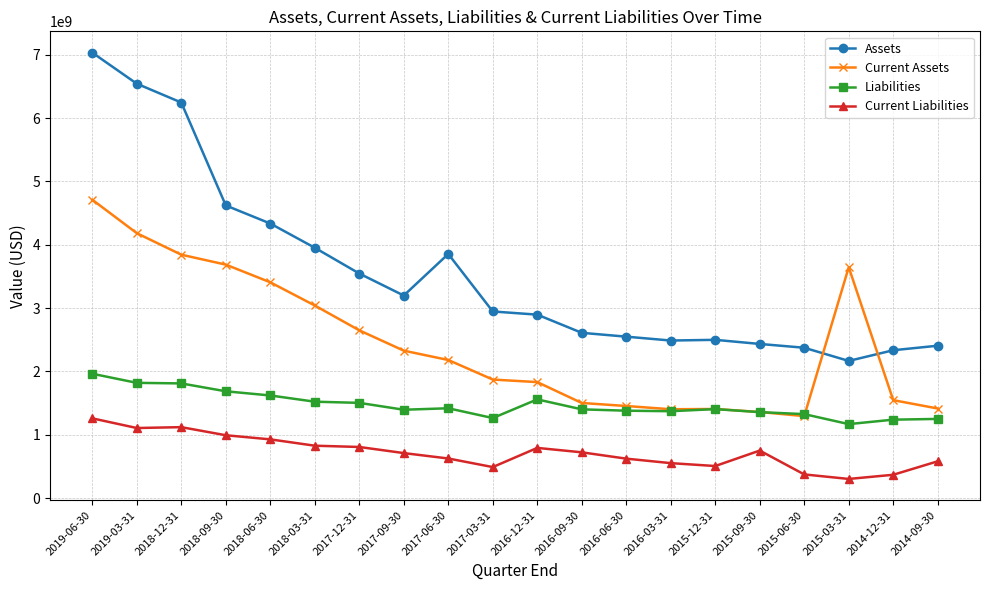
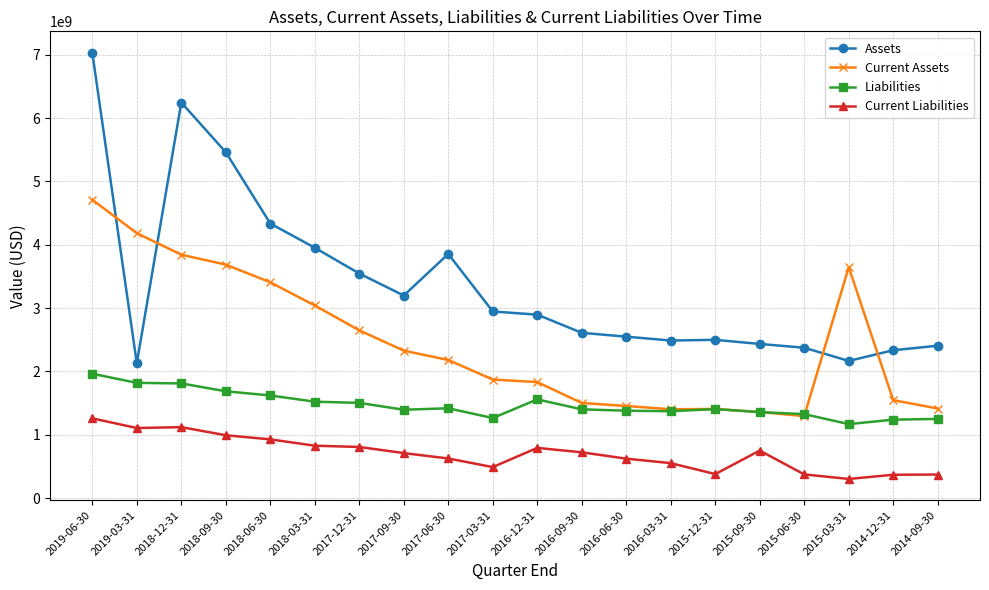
Assets, 2019-03-31: 6500000000 -> 2100000000
Assets, 2018-09-30: 4600000000 -> 5500000000
Current Liabilities, 2015-12-31: 500000000 -> 400000000
Current Liabilities, 2014-09-30: 600000000 -> 400000000
